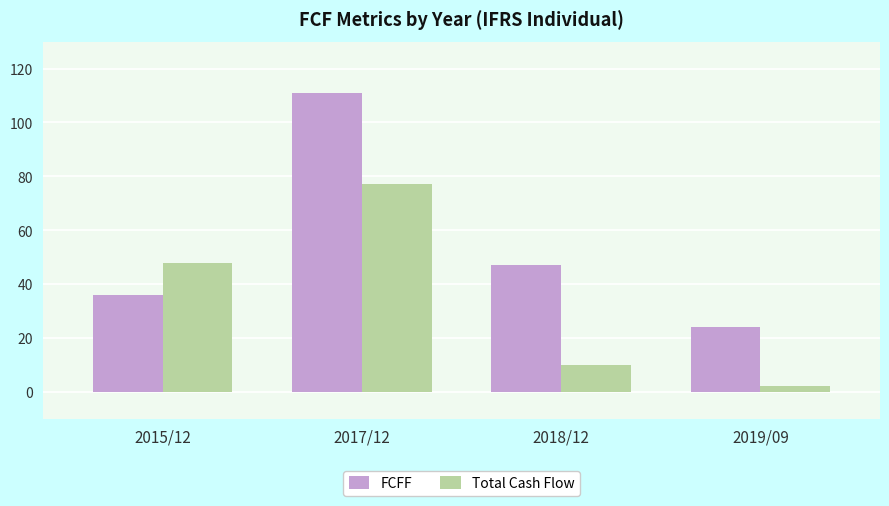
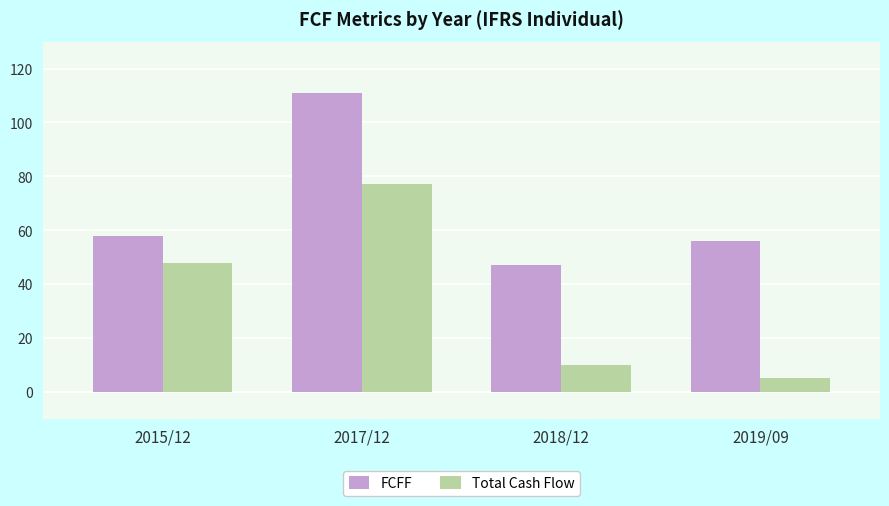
FCFF, 2015/12: 36 -> 58
FCFF, 2019/09: 24 -> 56
Total Cash Flow, 2019/09: 2 -> 5
